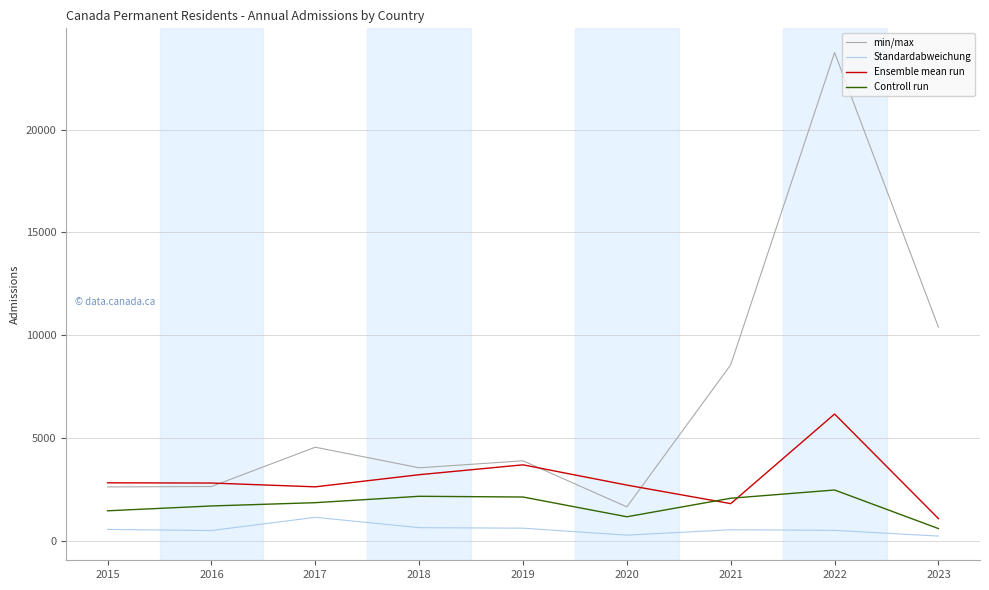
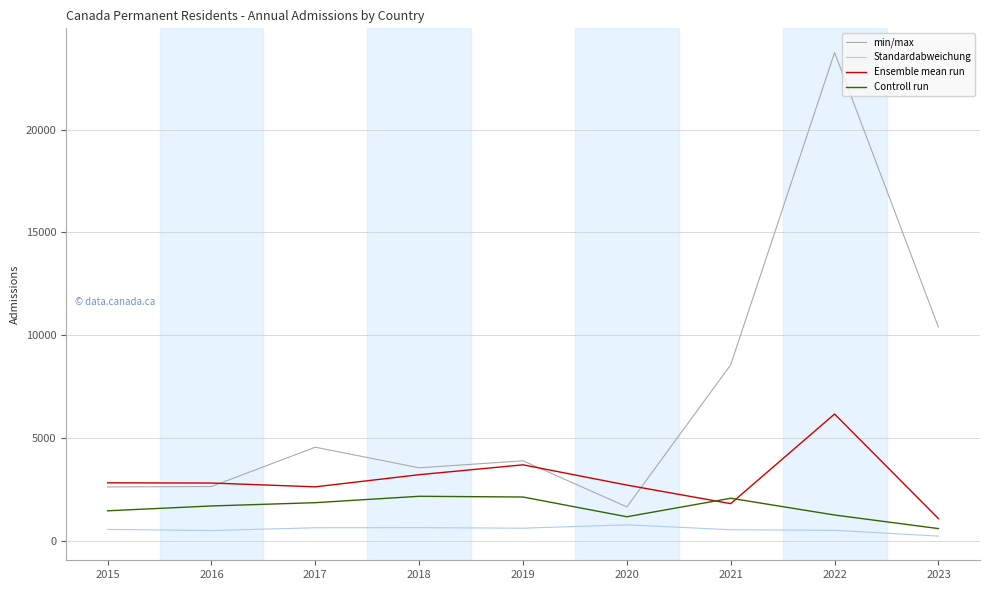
Standardabweichung, 2017: 1200 -> 600
Standardabweichung, 2020: 300 -> 800
Controll run, 2022: 2500 -> 1300
